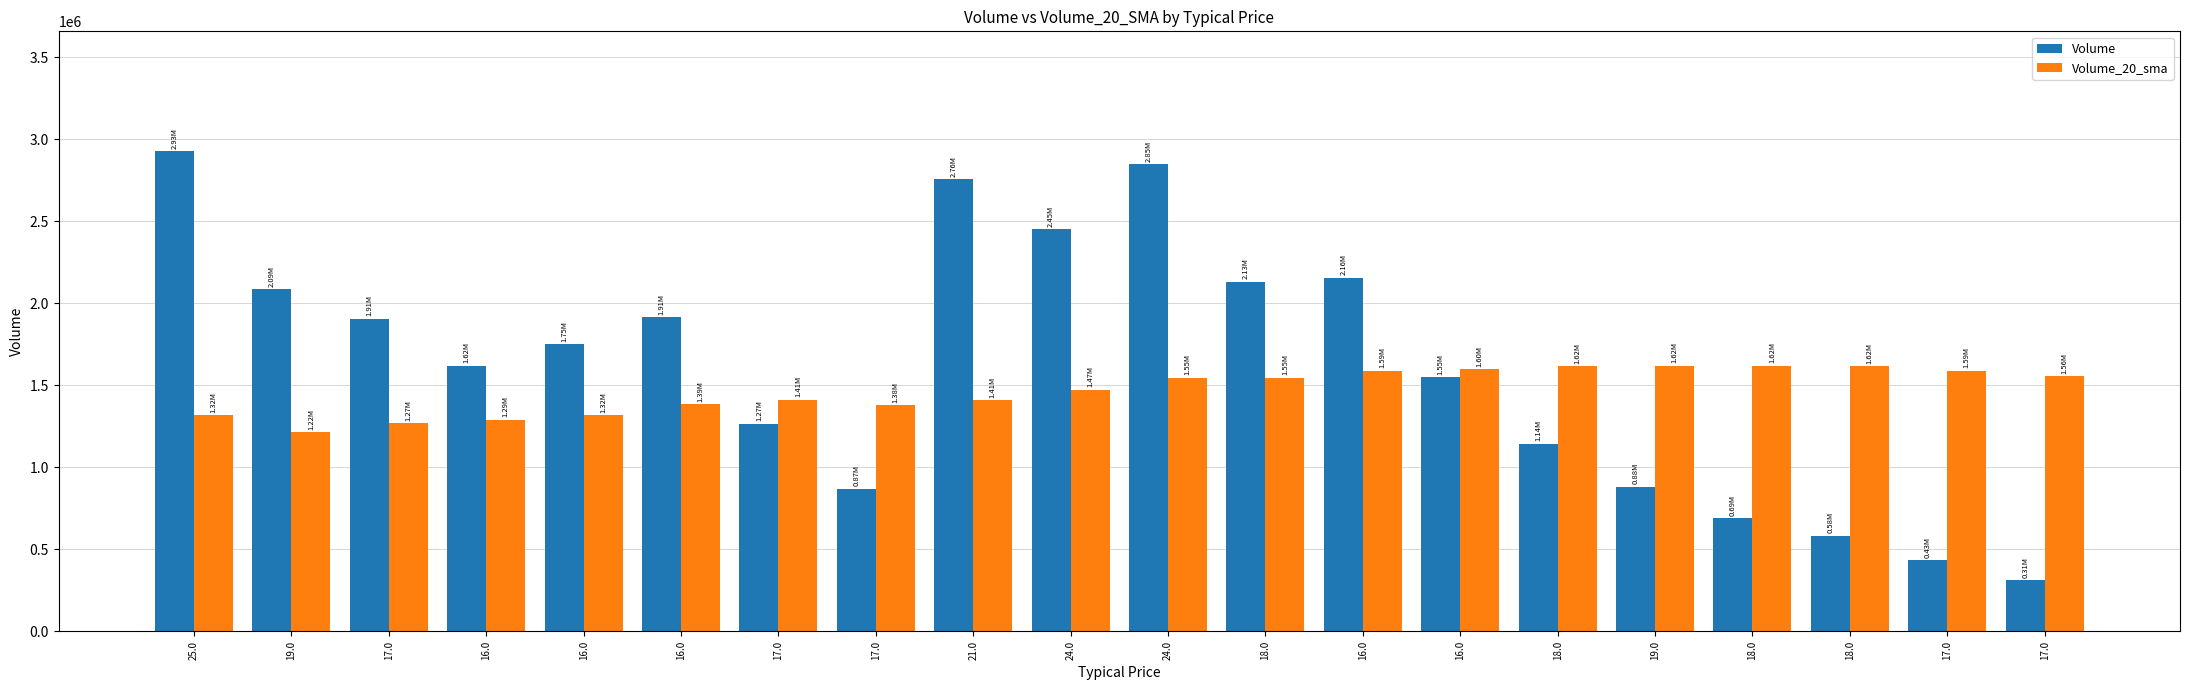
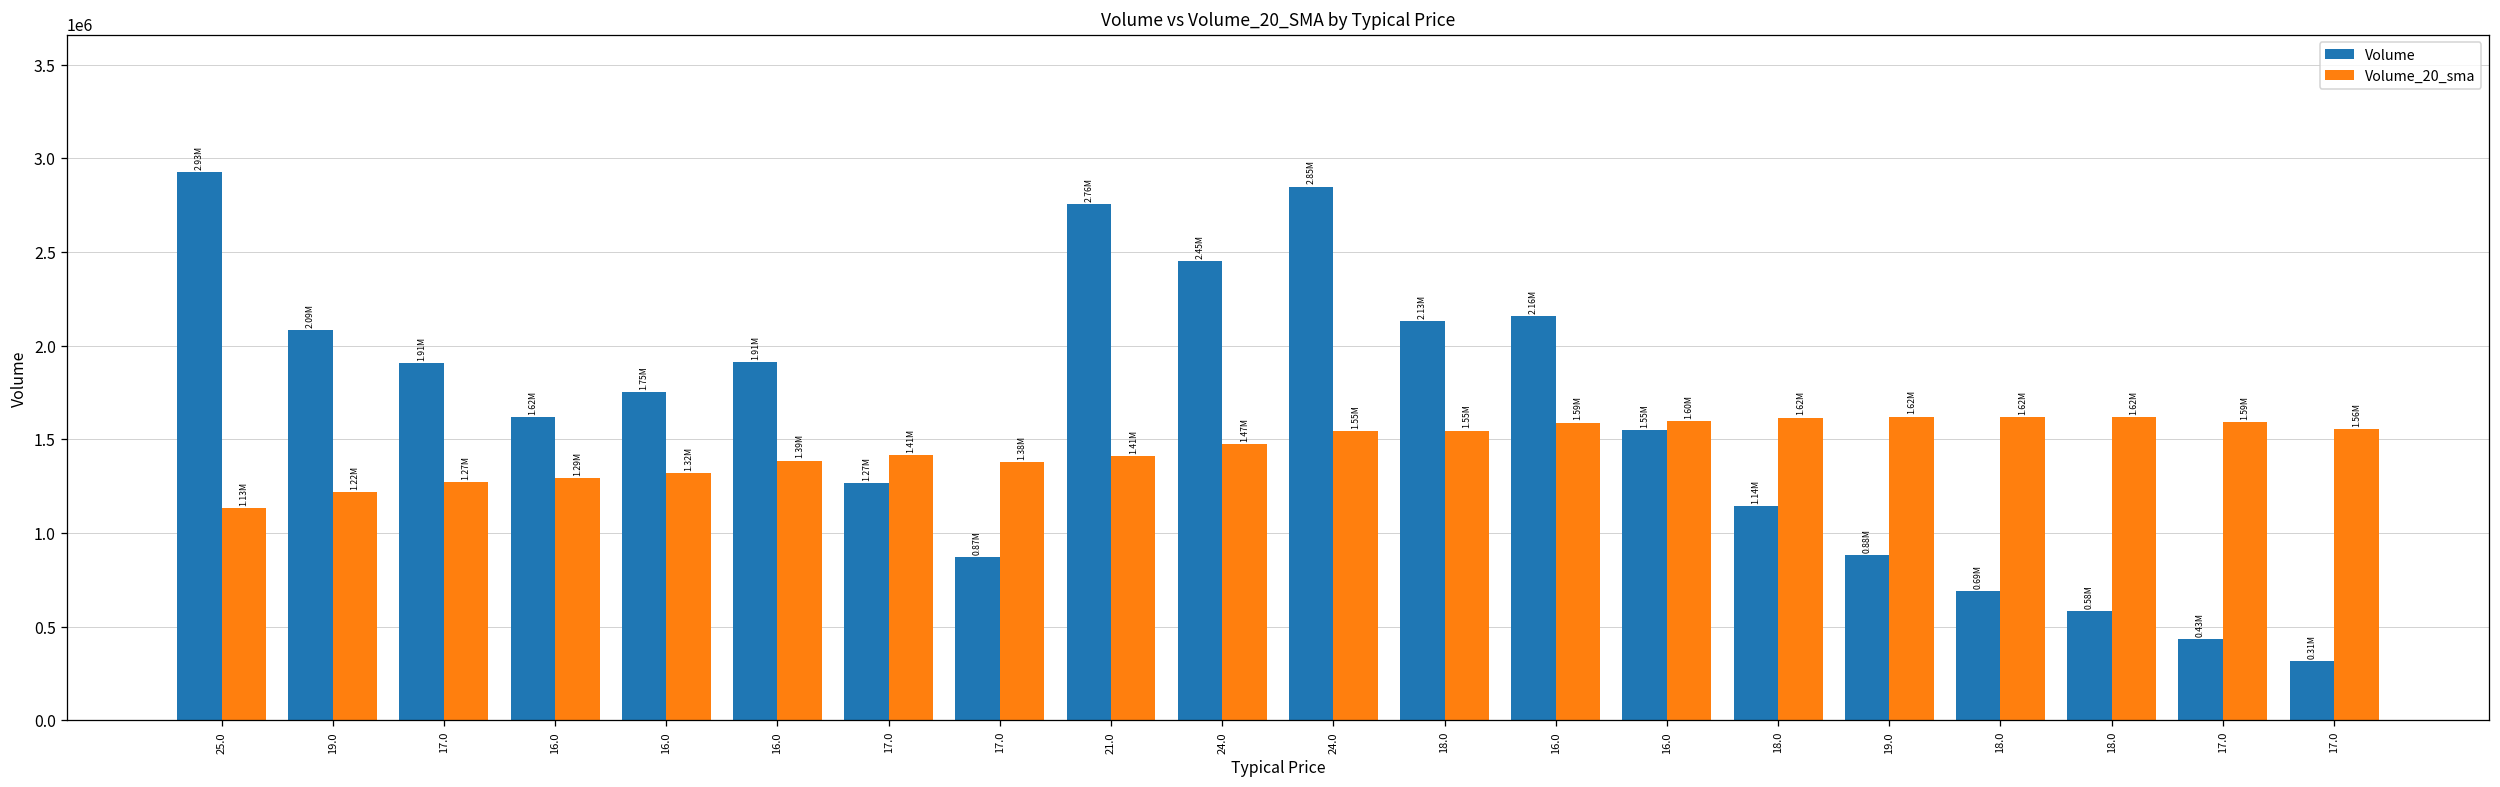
Volume_20_sma, 25.0: 1.32M -> 1.13M
